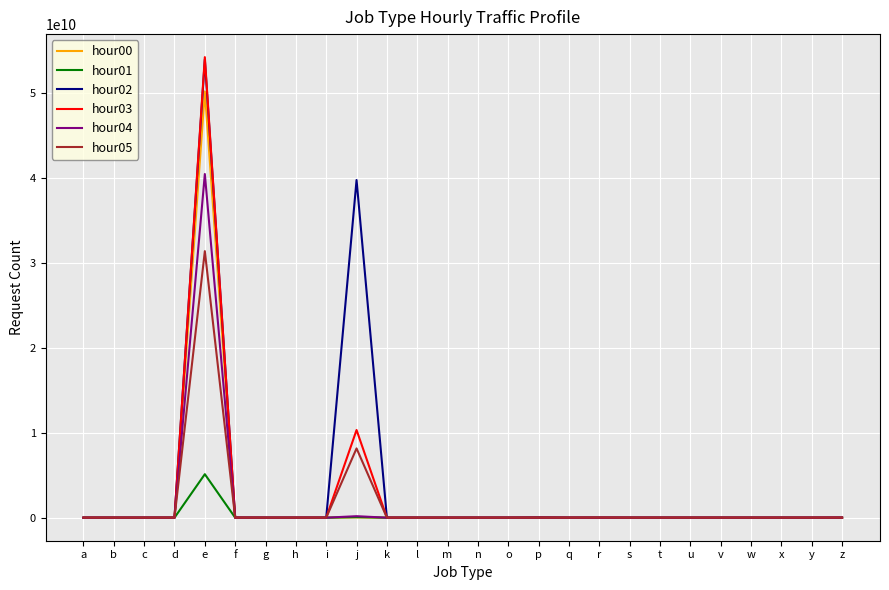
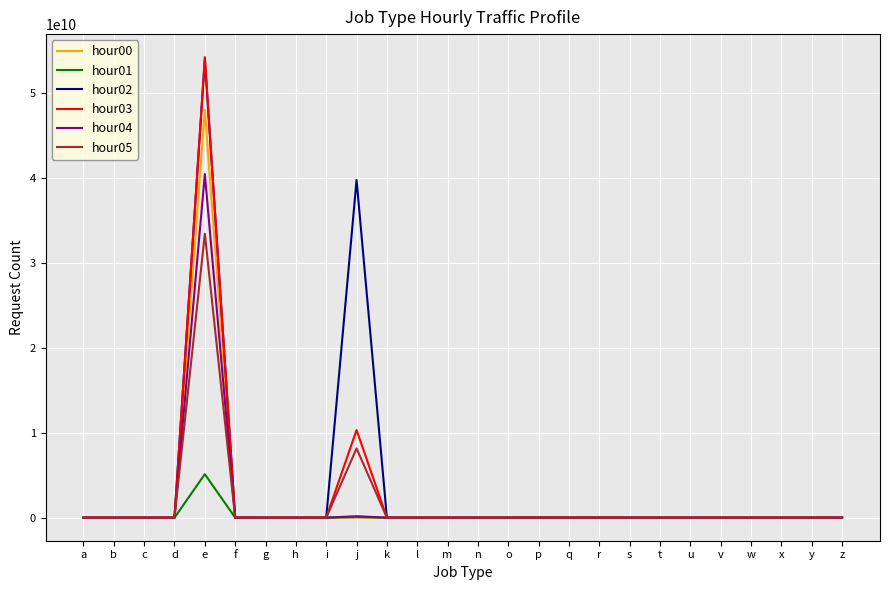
hour00, e: 50000000000 -> 48000000000
hour05, e: 31000000000 -> 33000000000
